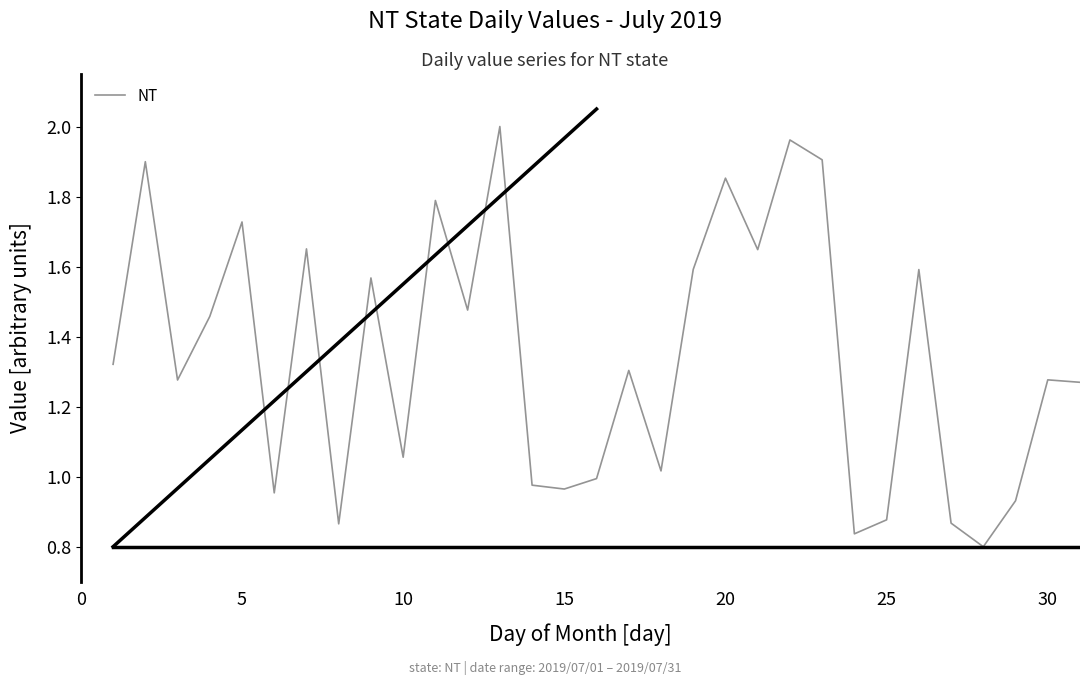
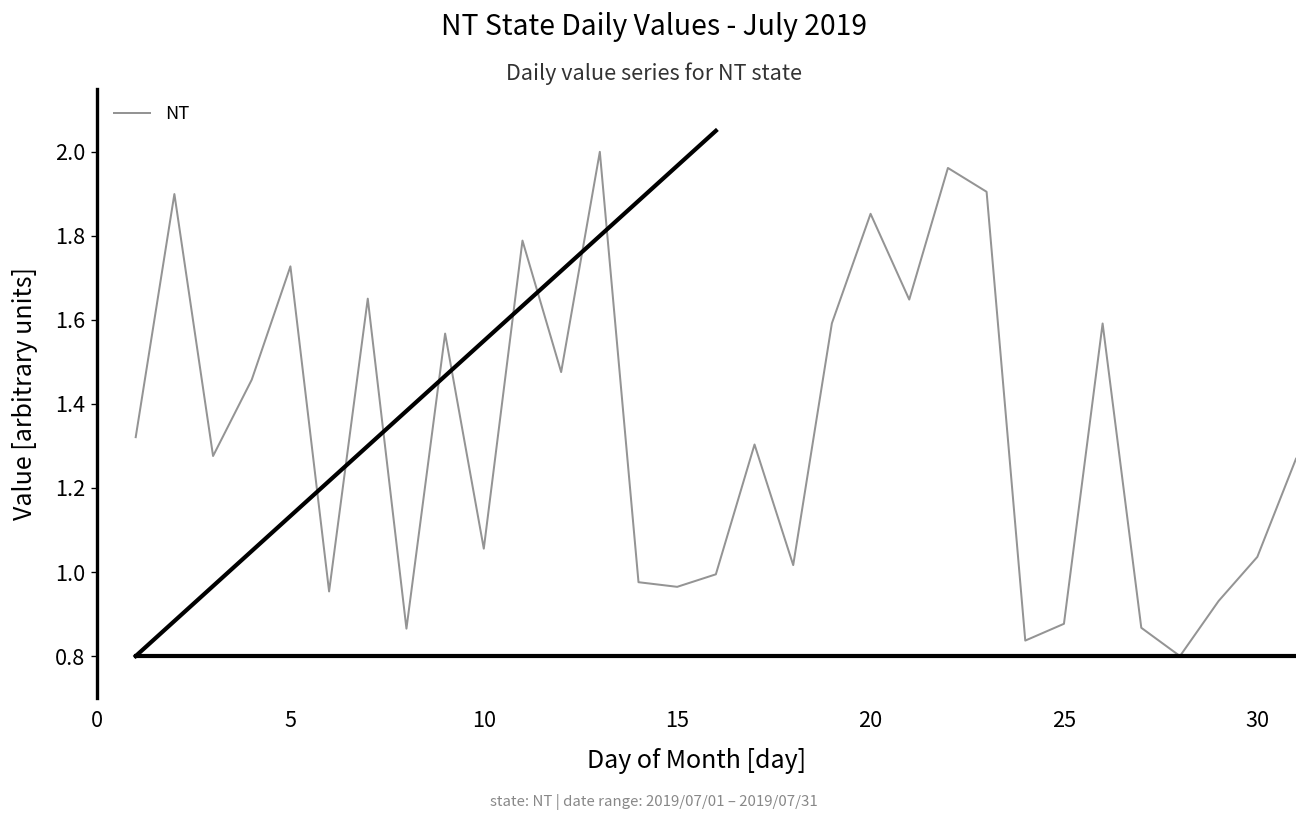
NT, 30: 1.28 -> 1.04
